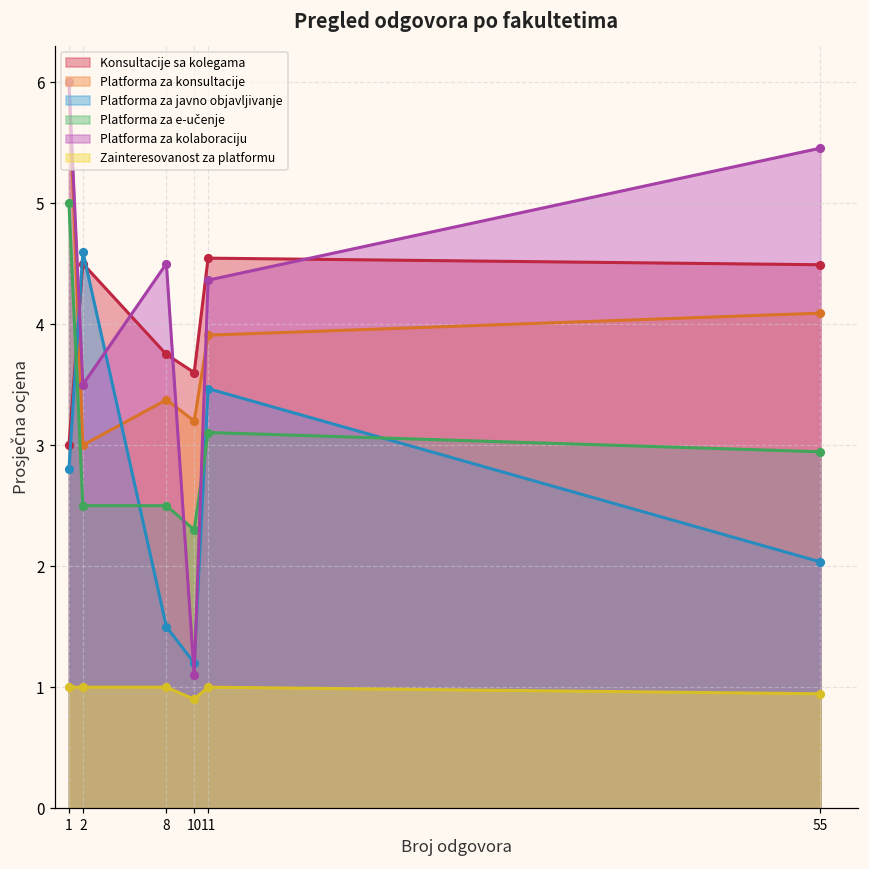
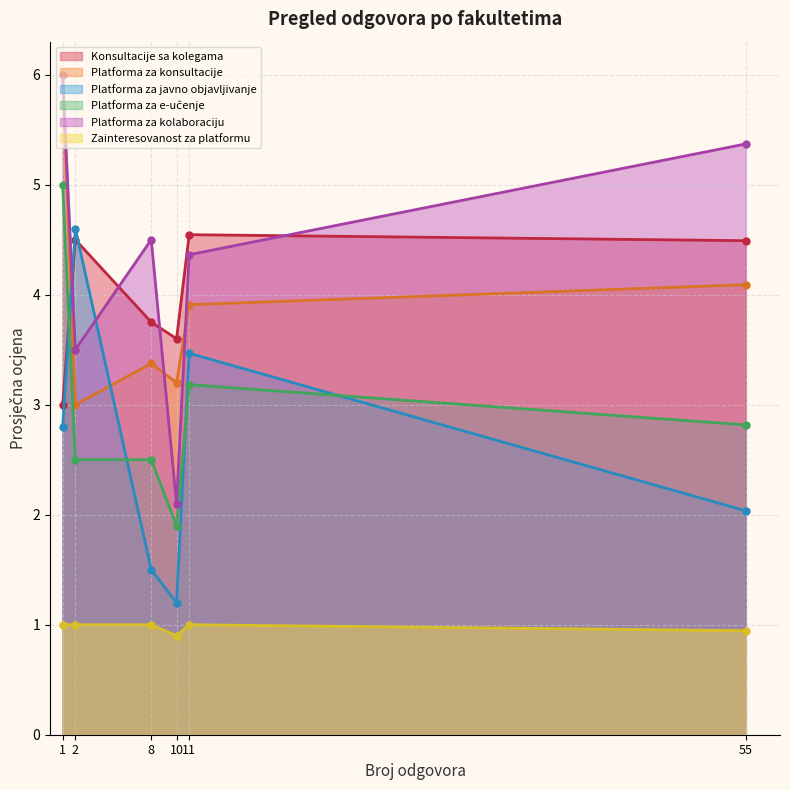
Platforma za e-učenje, 10: 2.3 -> 1.9
Platforma za kolaboraciju, 10: 1.1 -> 2.1
Platforma za e-učenje, 11: 3.10 -> 3.18
Platforma za e-učenje, 55: 2.95 -> 2.82
Platforma za kolaboraciju, 55: 5.45 -> 5.37
